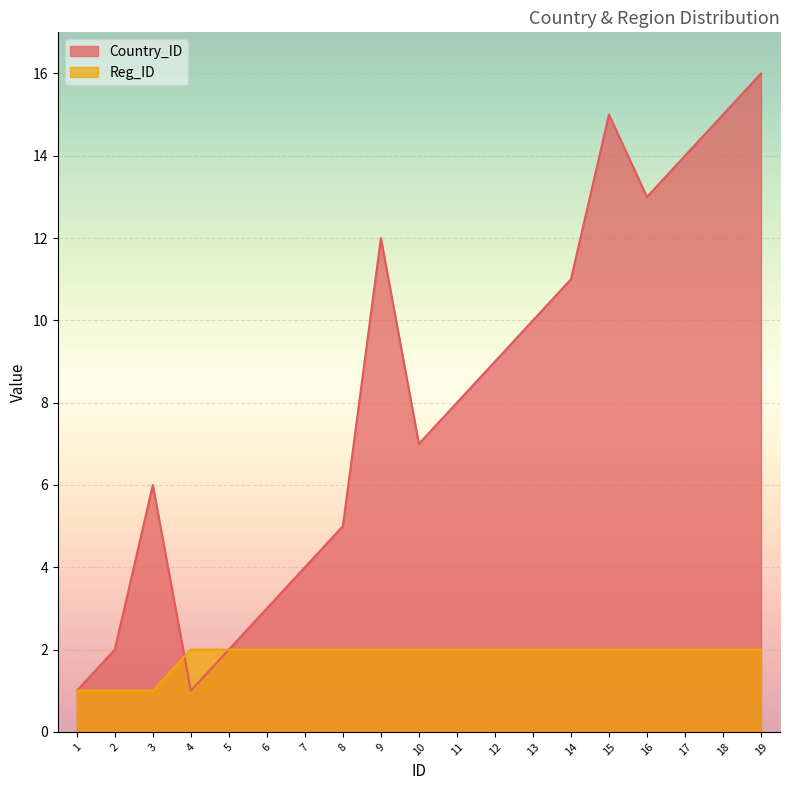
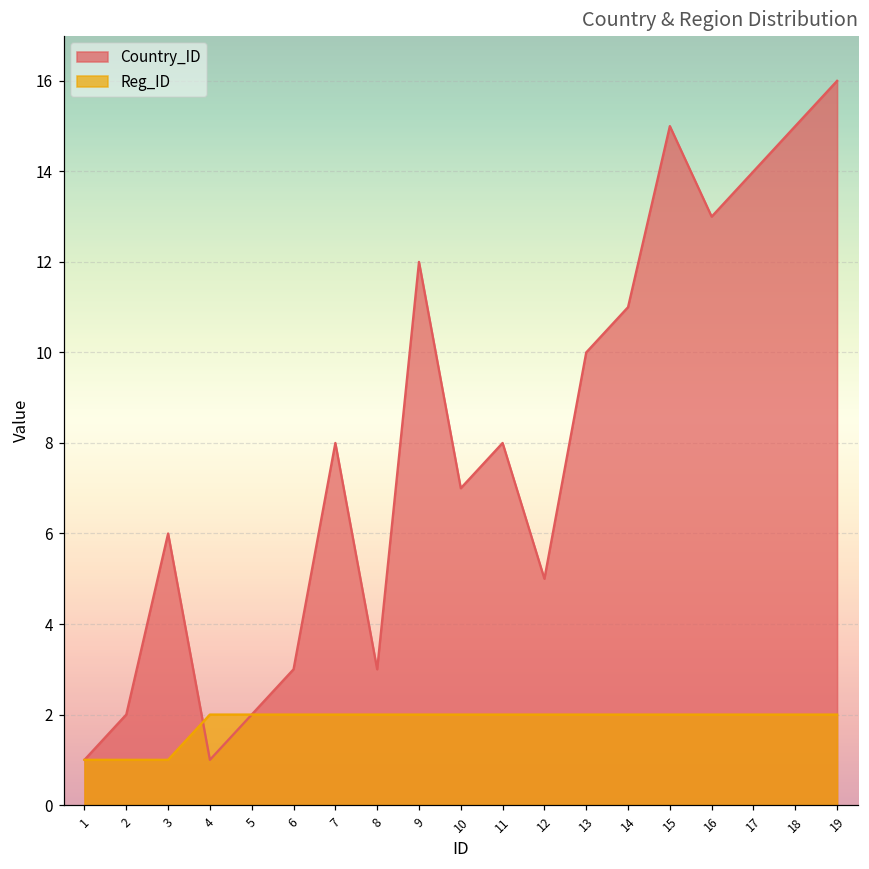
Country_ID, 7: 4 -> 8
Country_ID, 8: 5 -> 3
Country_ID, 12: 9 -> 5
